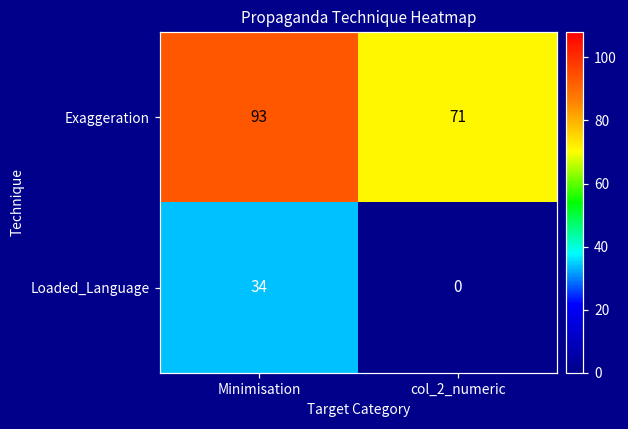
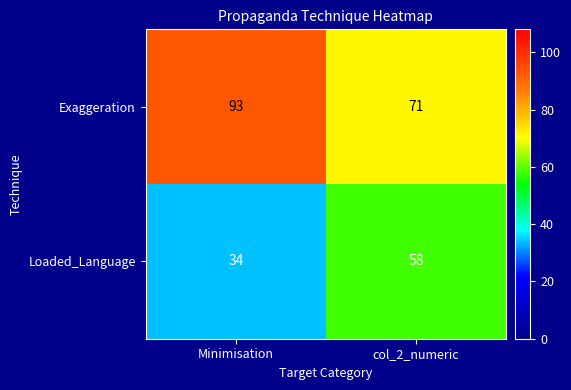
Loaded_Language, col_2_numeric: 0 -> 58
